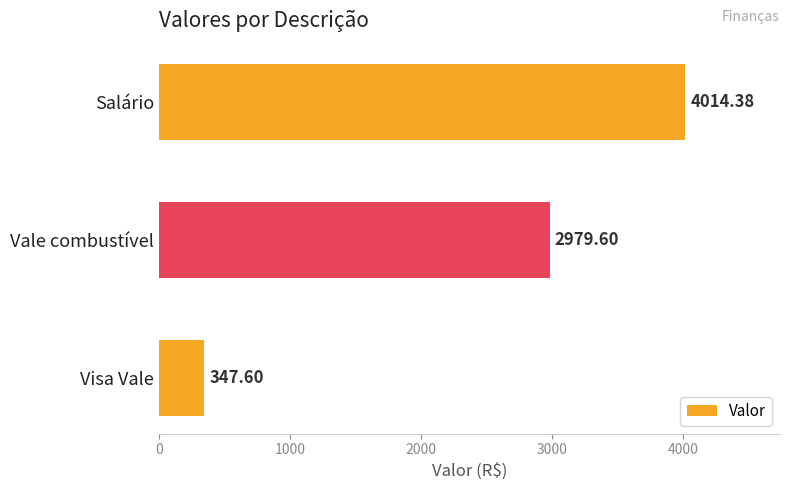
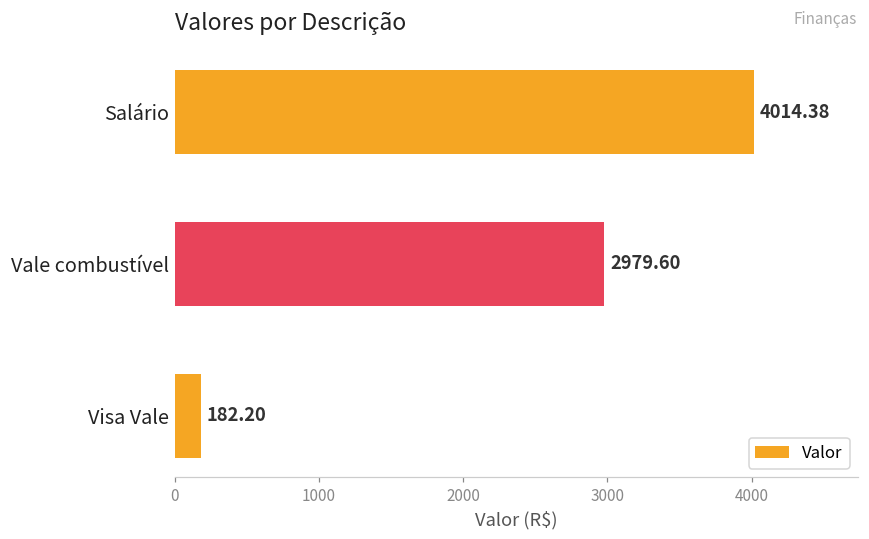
Visa Vale: 347.60 -> 182.20
